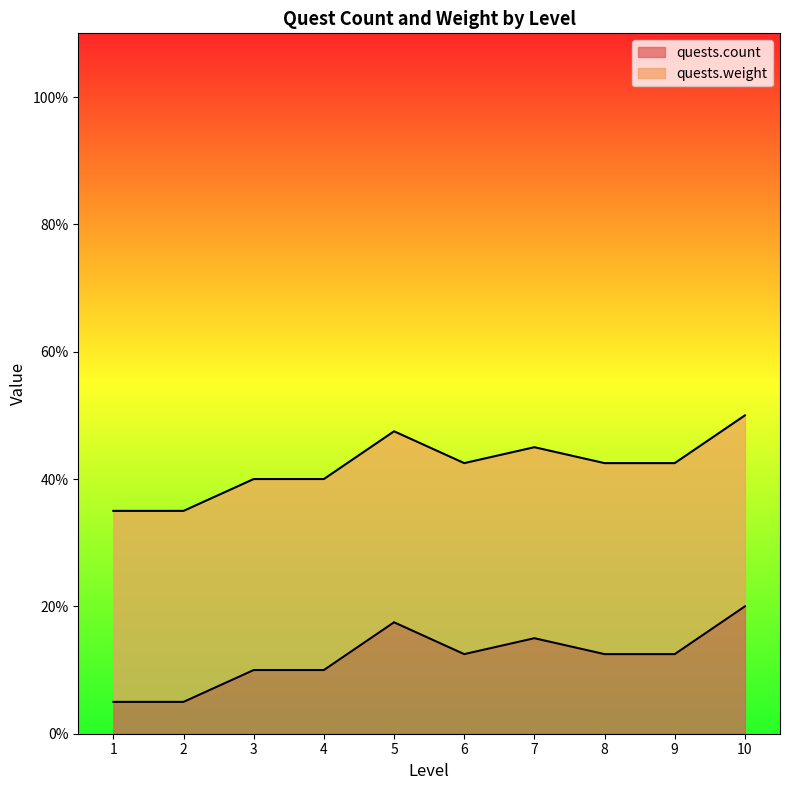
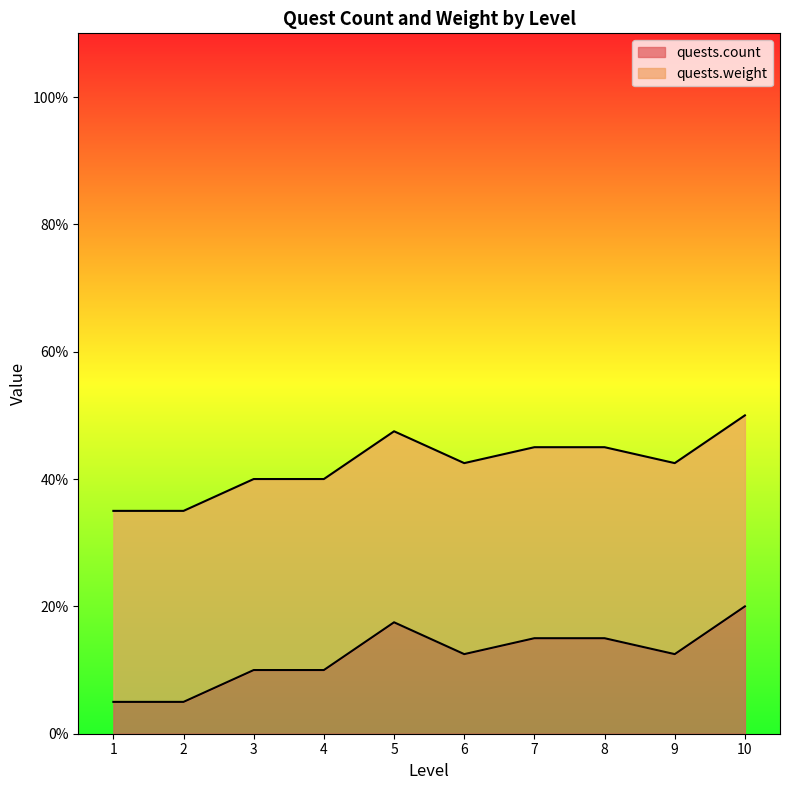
quests.count, 8: 13% -> 15%
